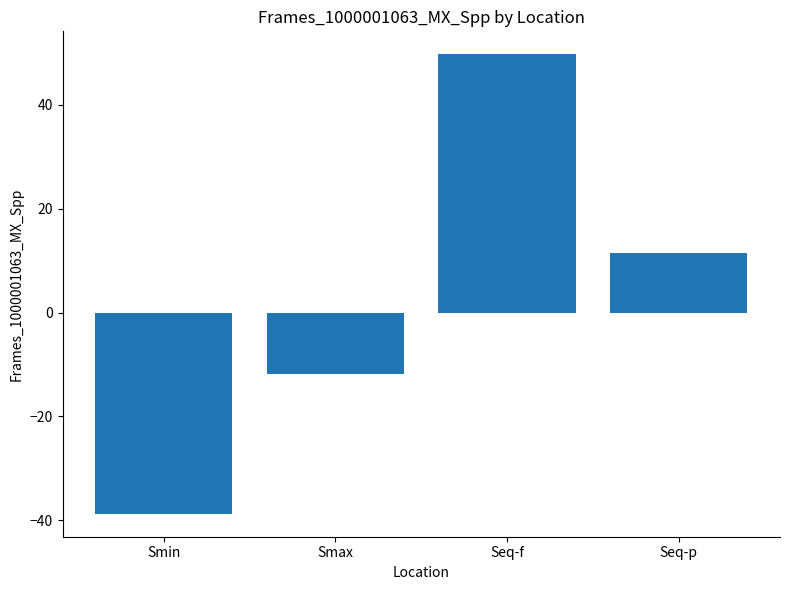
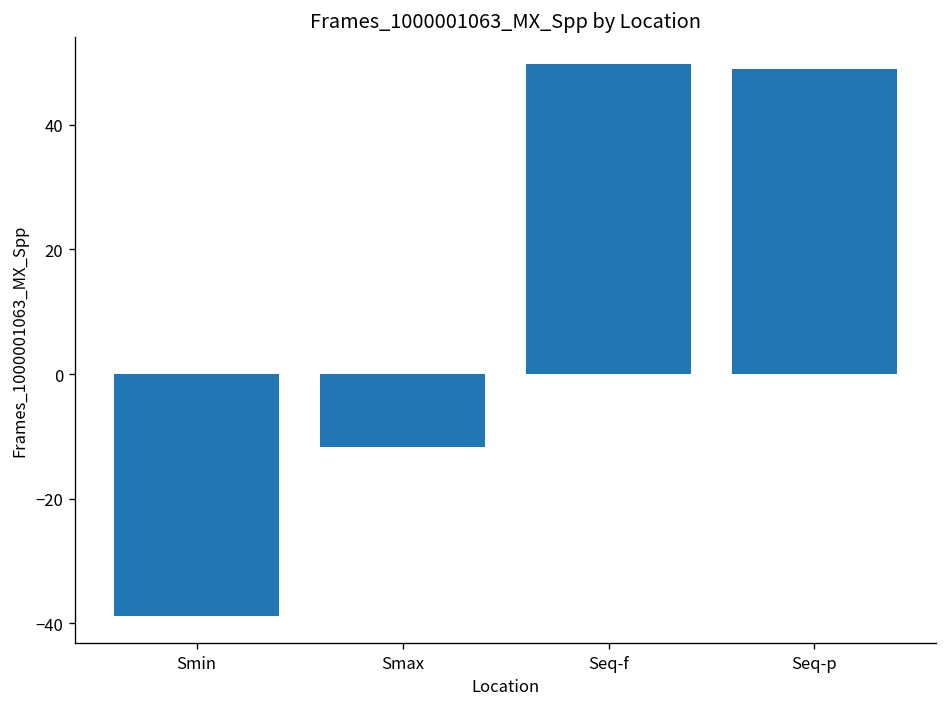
Seq-p: 11 -> 49
